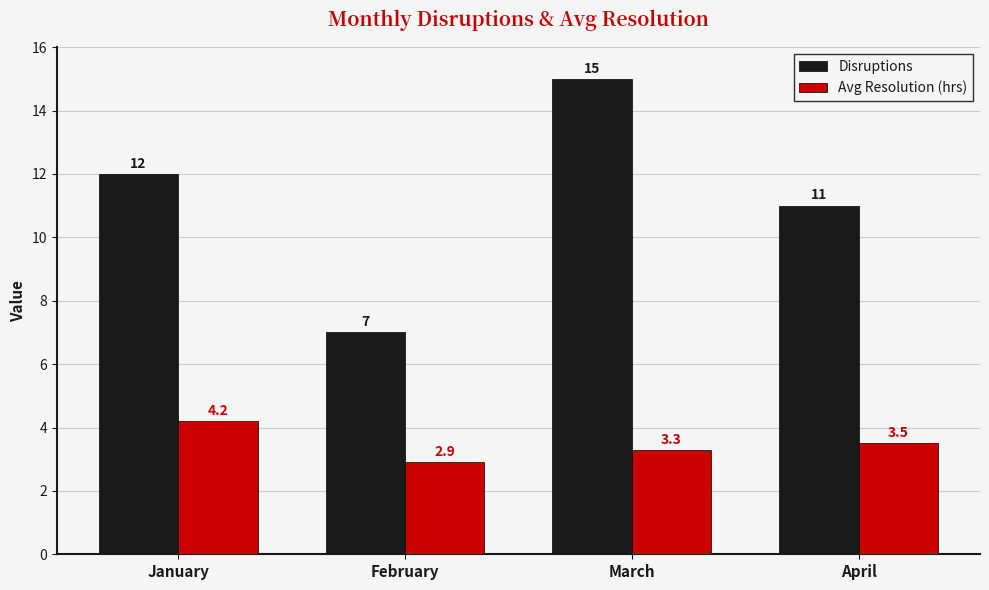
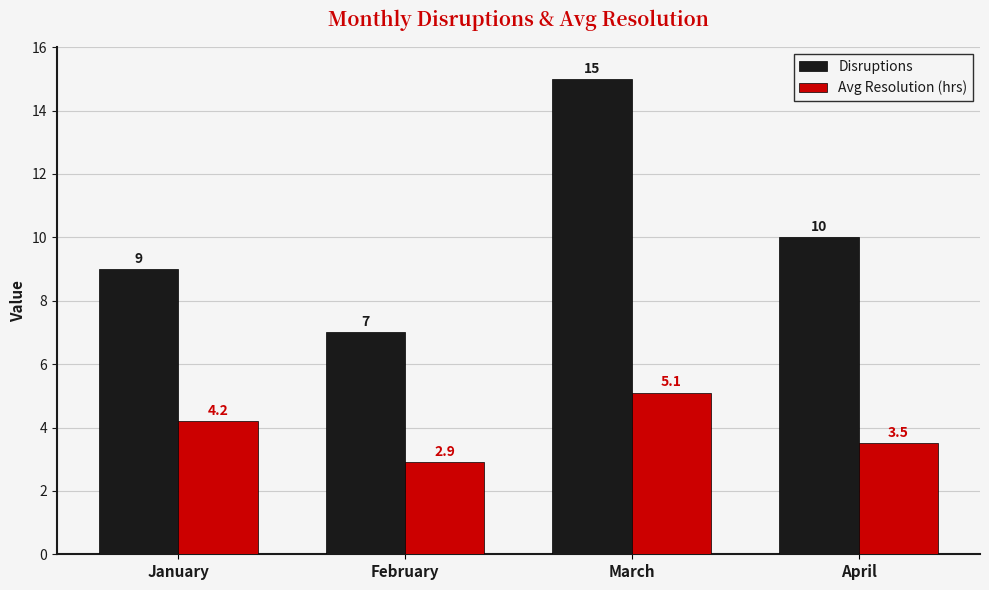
Disruptions, January: 12 -> 9
Avg Resolution (hrs), March: 3.3 -> 5.1
Disruptions, April: 11 -> 10
